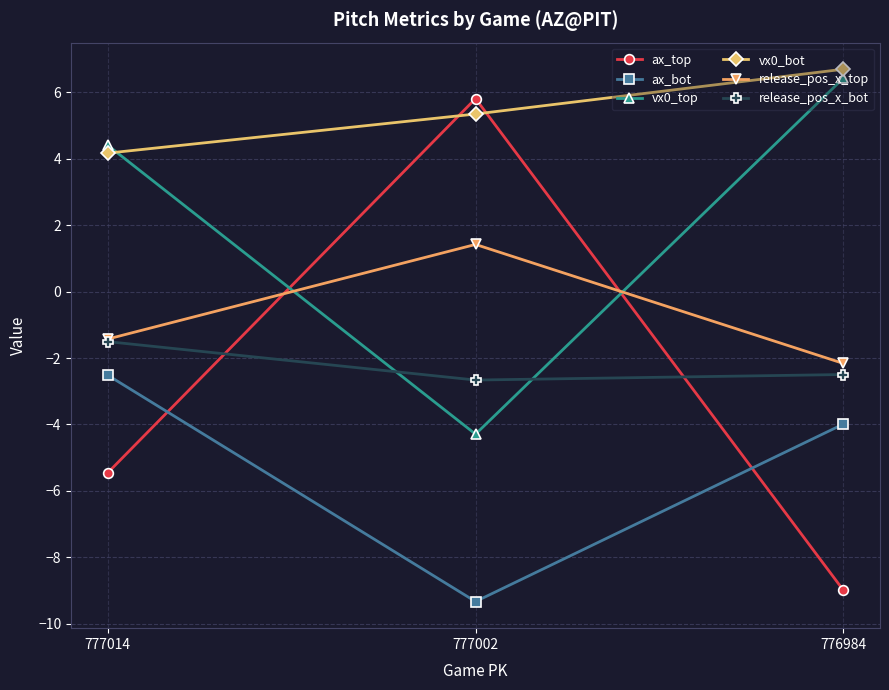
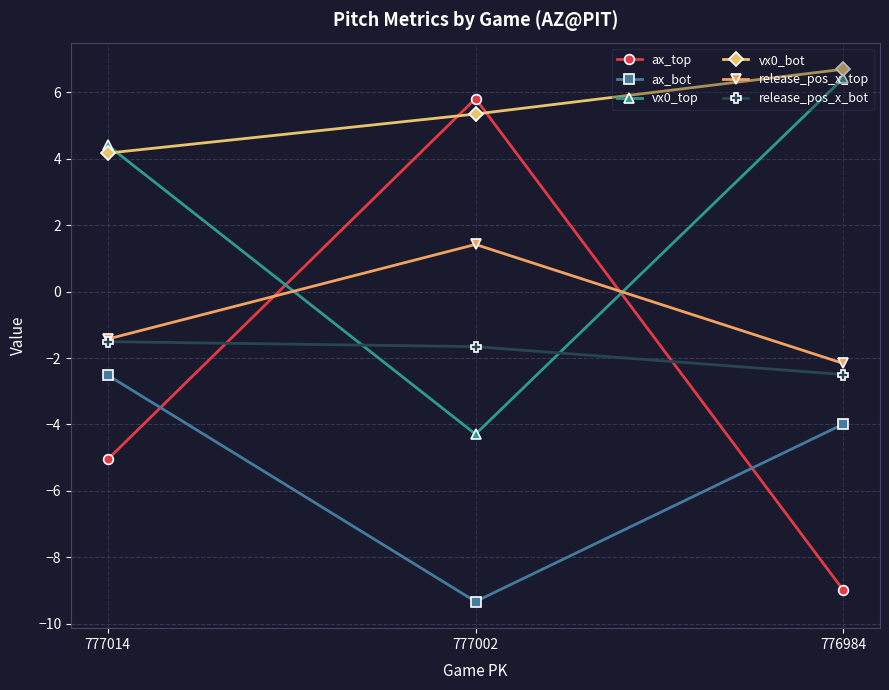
ax_top, 777014: -5.5 -> -5.0
release_pos_x_bot, 777002: -2.7 -> -1.7
